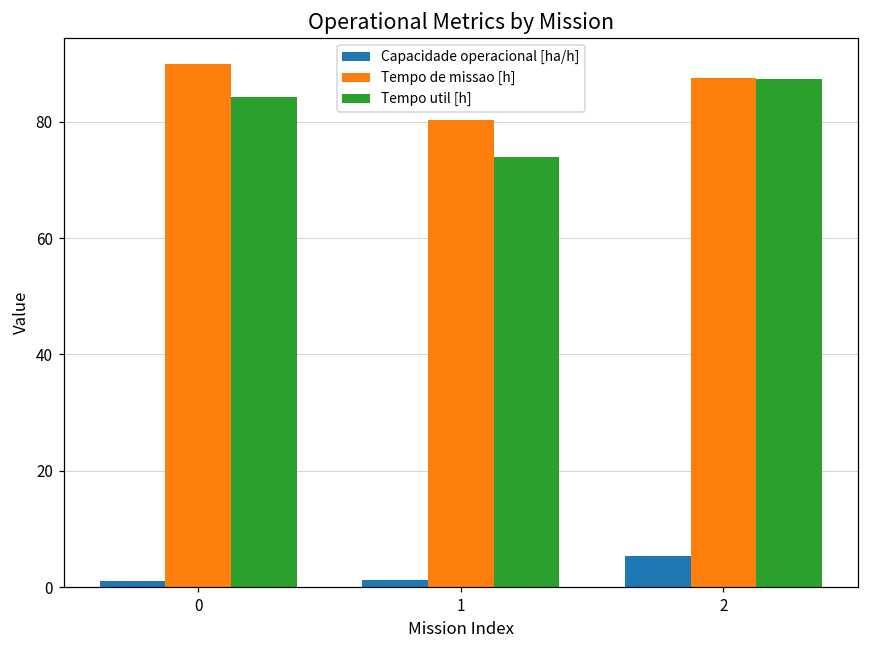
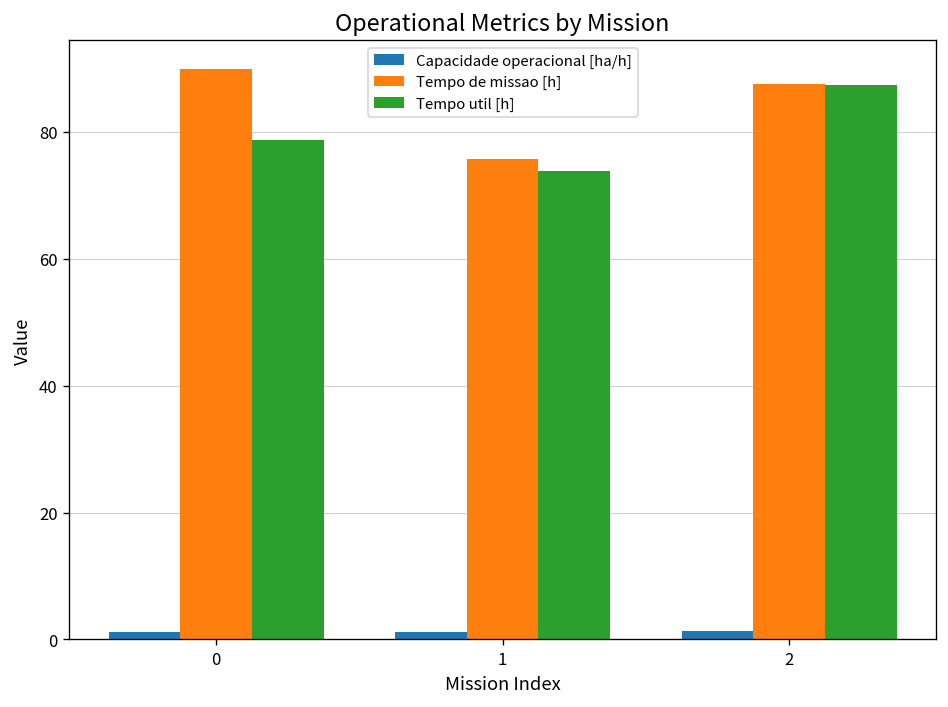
Tempo util [h], 0: 84 -> 79
Tempo de missao [h], 1: 80 -> 76
Capacidade operacional [ha/h], 2: 5 -> 1
